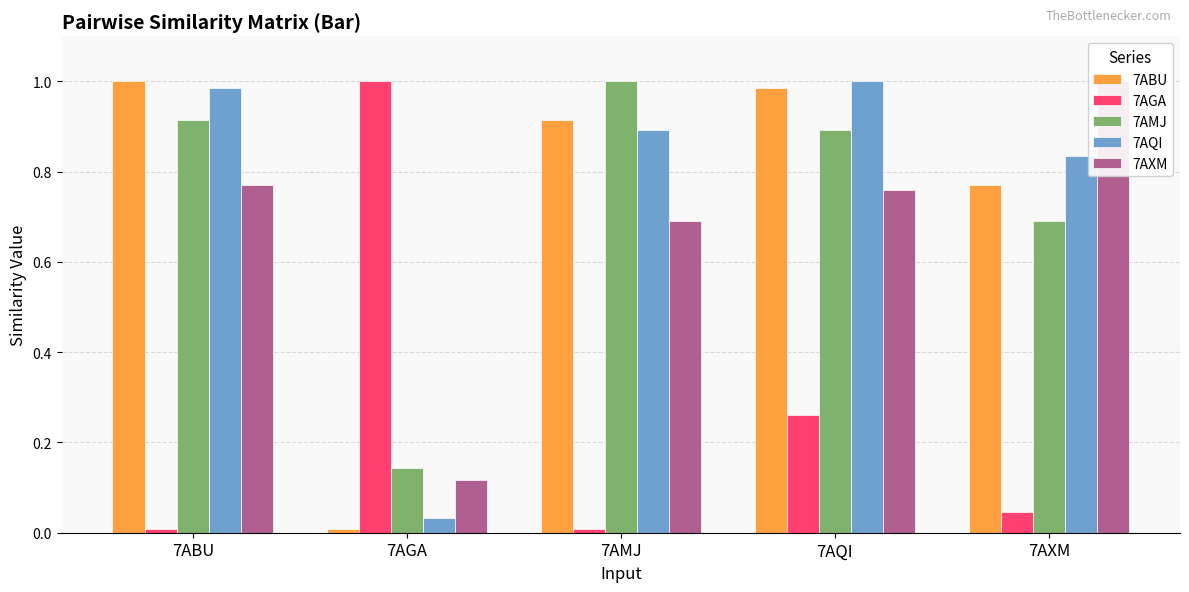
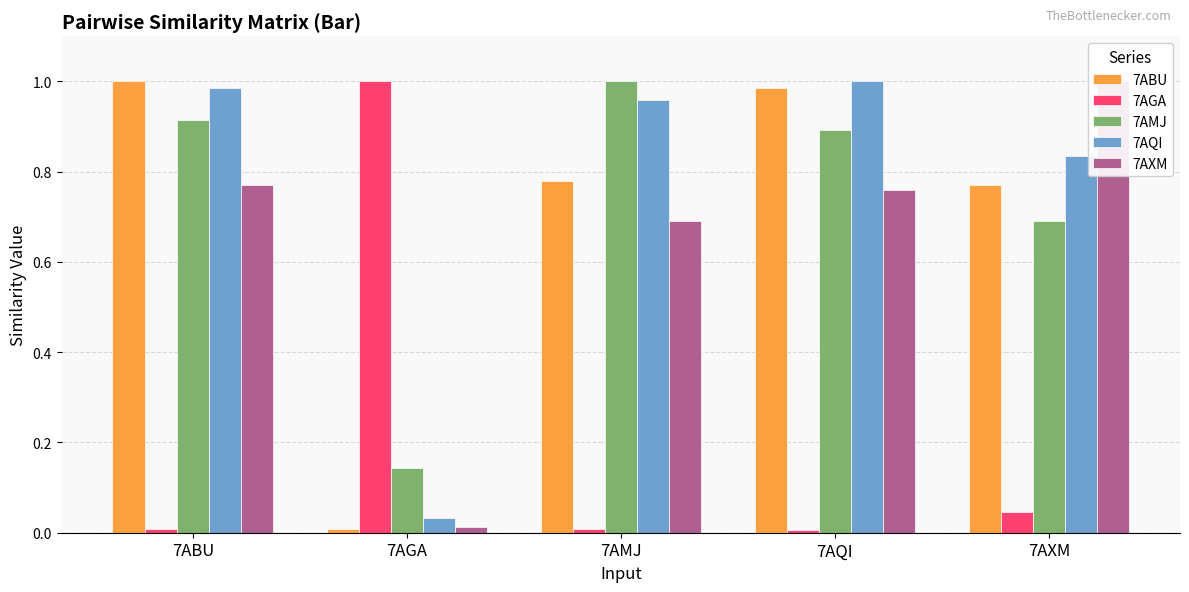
7AXM, 7AGA: 0.12 -> 0.01
7ABU, 7AMJ: 0.91 -> 0.78
7AQI, 7AMJ: 0.89 -> 0.96
7AGA, 7AQI: 0.26 -> 0.01
